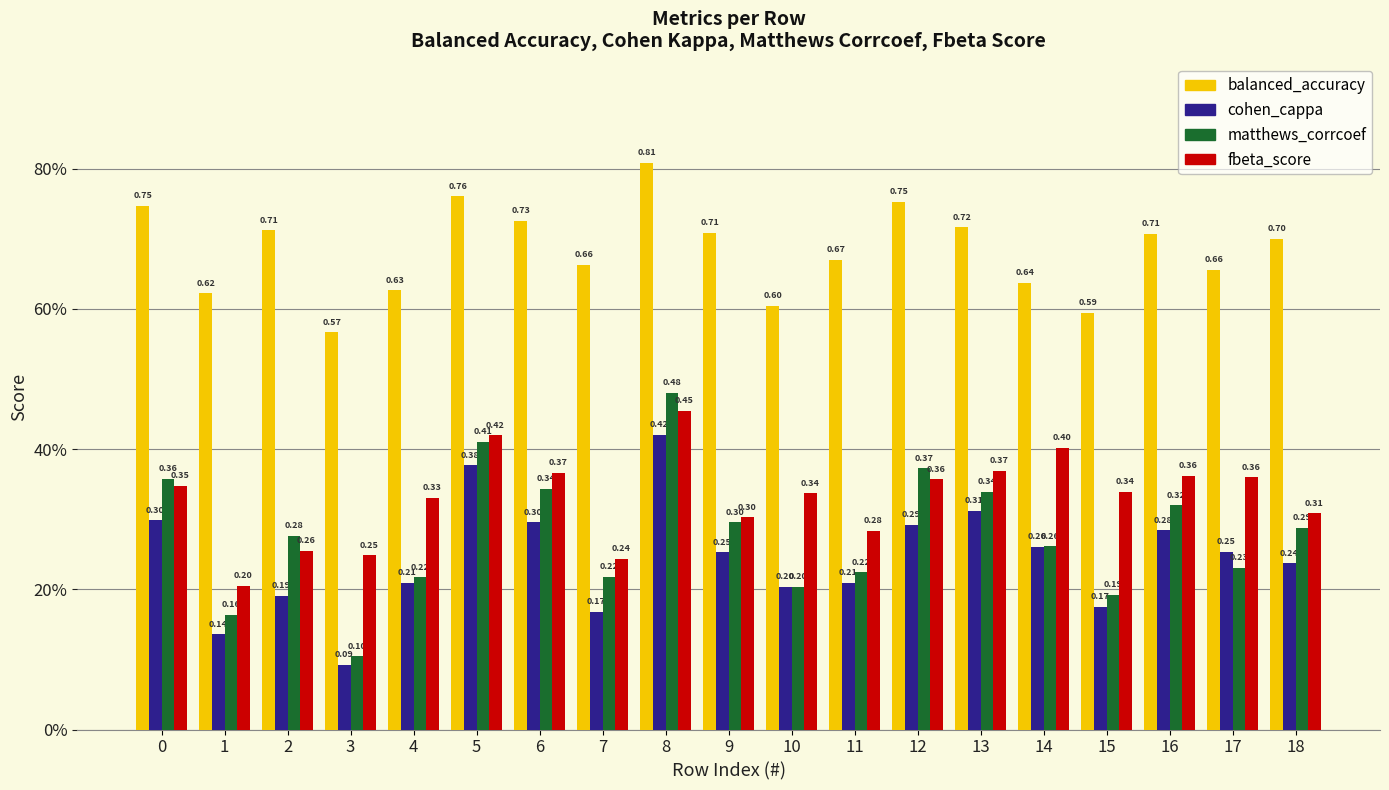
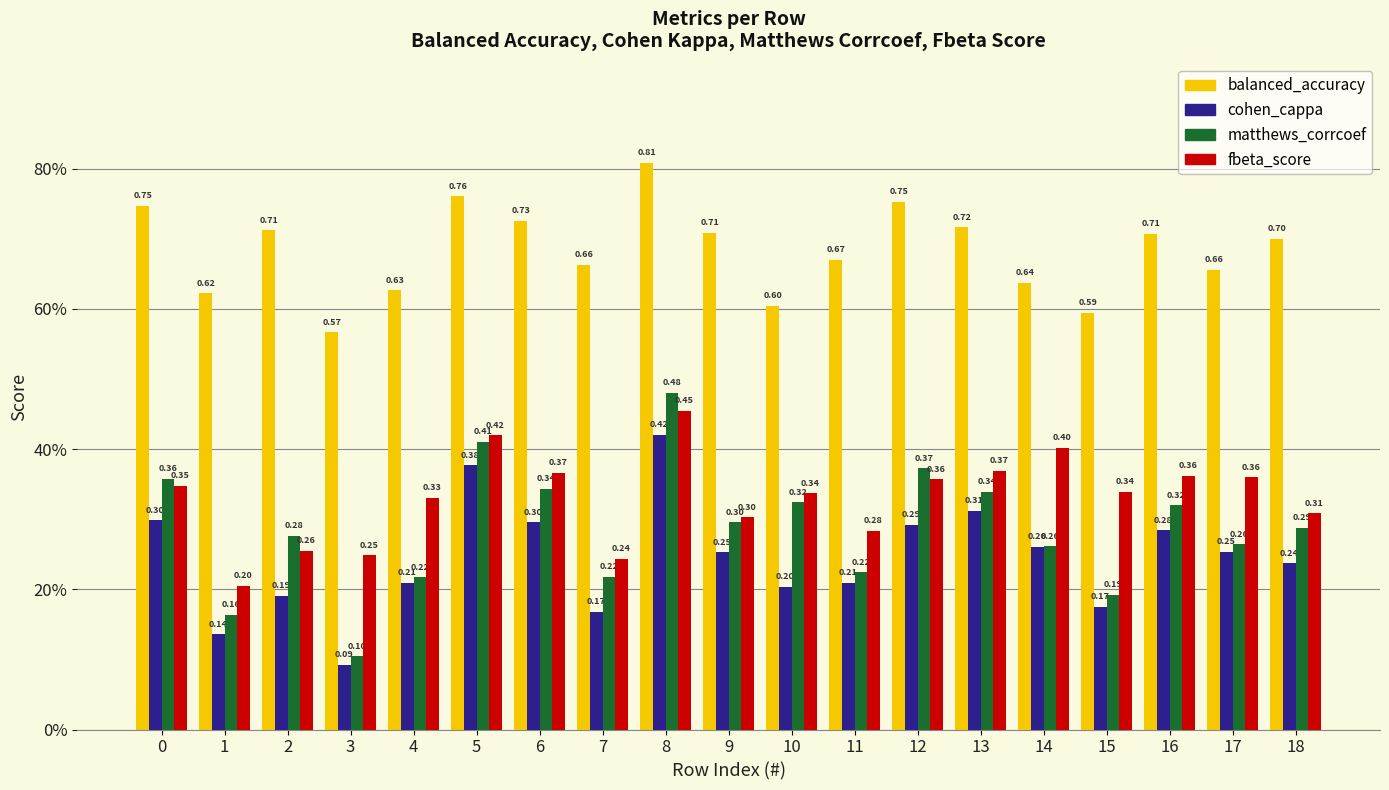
matthews_corrcoef, 10: 0.20 -> 0.32
matthews_corrcoef, 17: 0.23 -> 0.26
